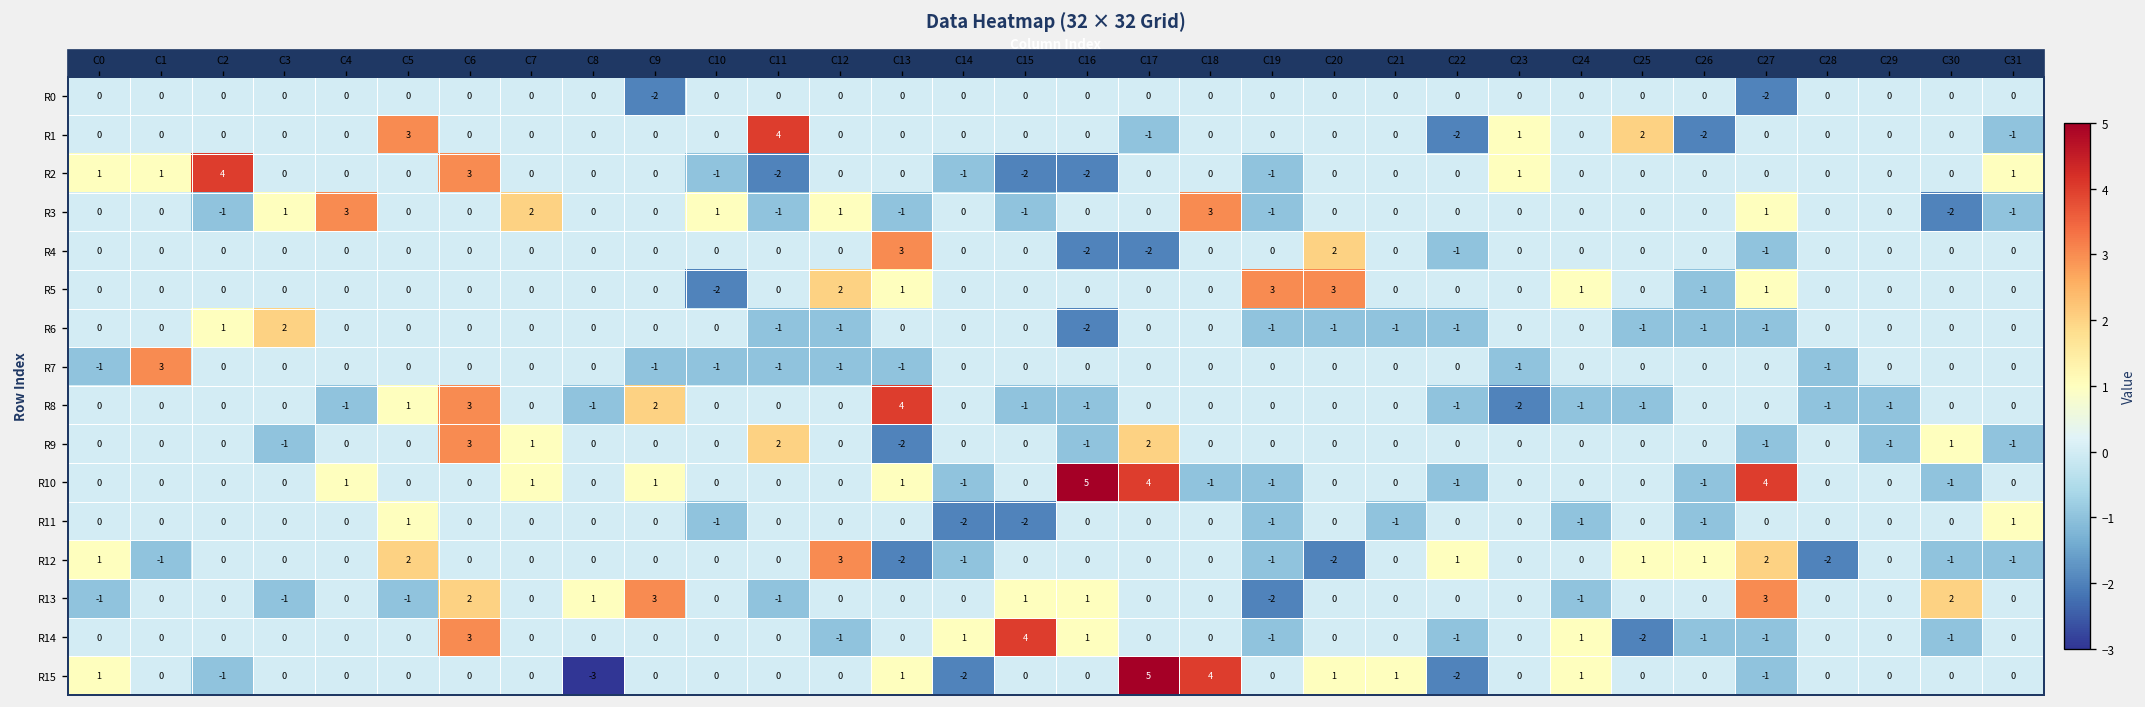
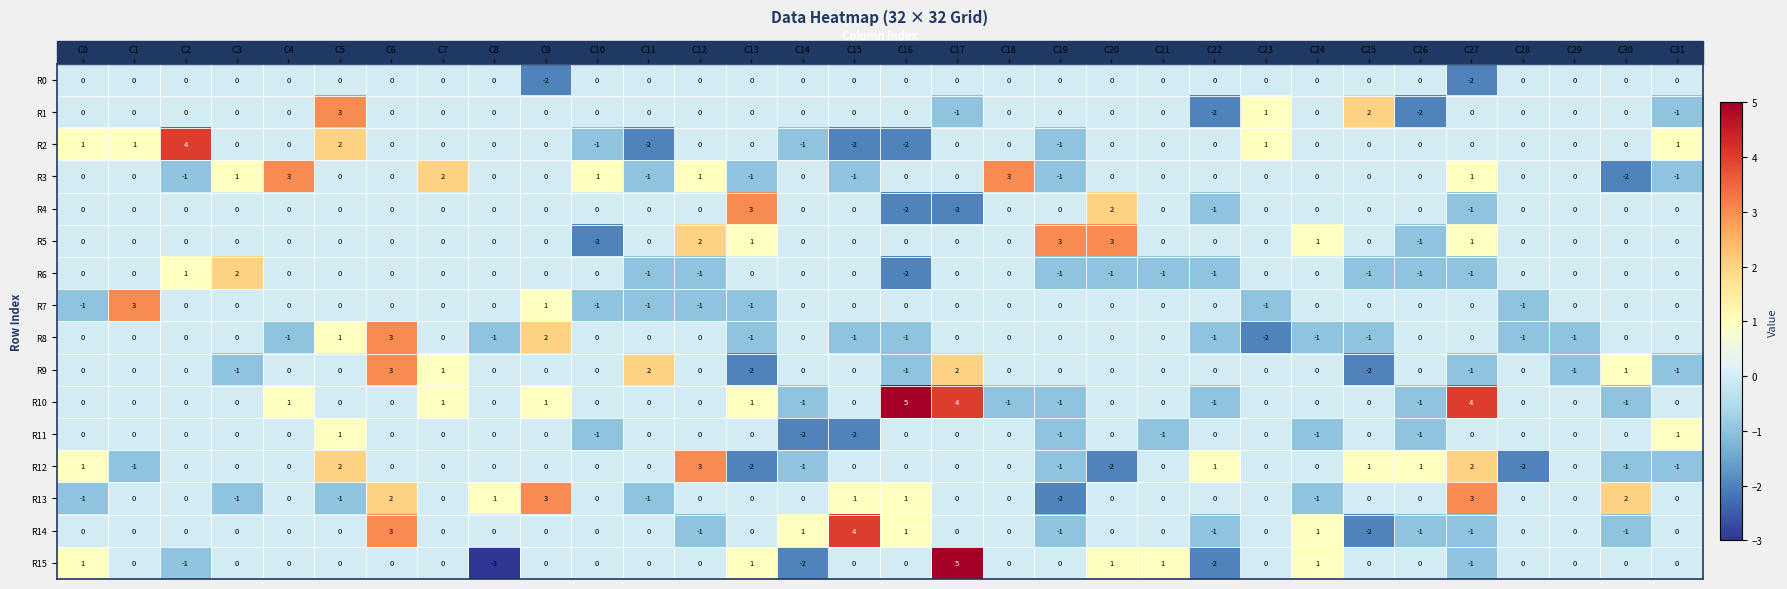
R1, C11: 4 -> 0
R2, C5: 0 -> 2
R2, C6: 3 -> 0
R7, C9: -1 -> 1
R8, C13: 4 -> -1
R9, C25: 0 -> -2
R15, C18: 4 -> 0
